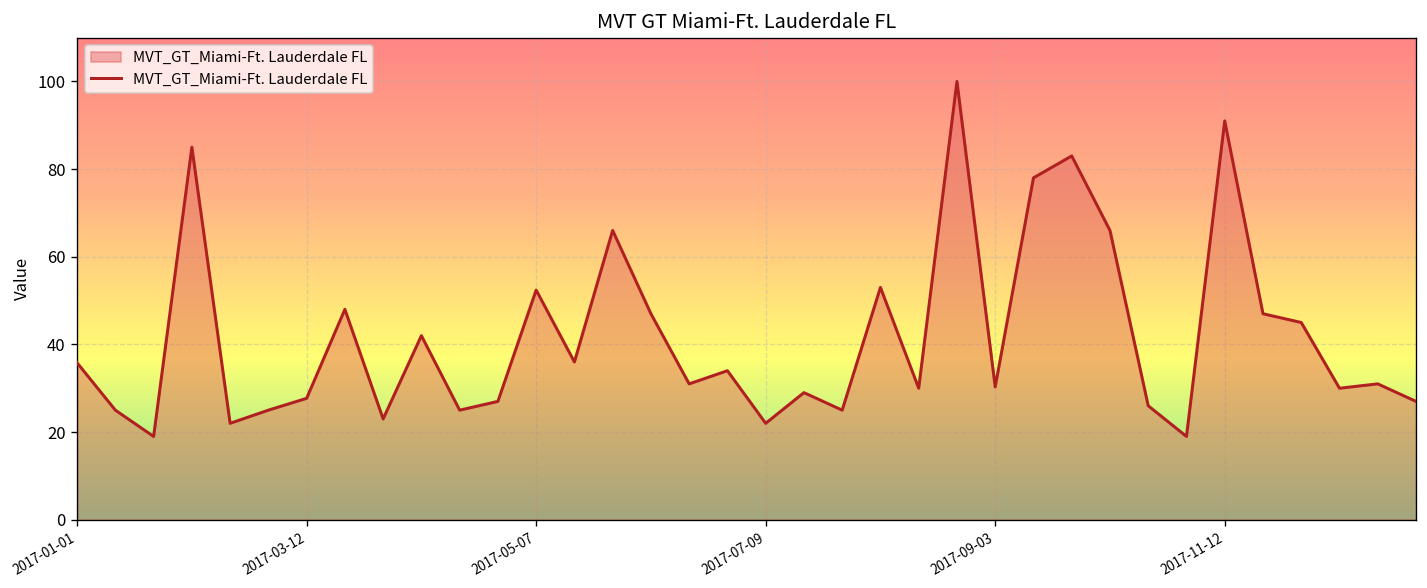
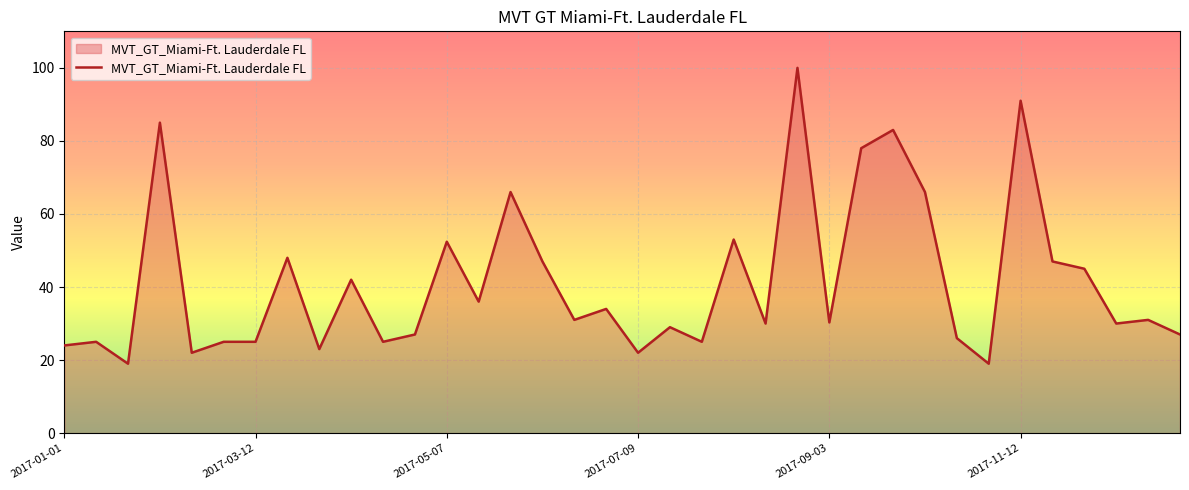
2017-01-01: 36 -> 24
2017-03-12: 28 -> 25
